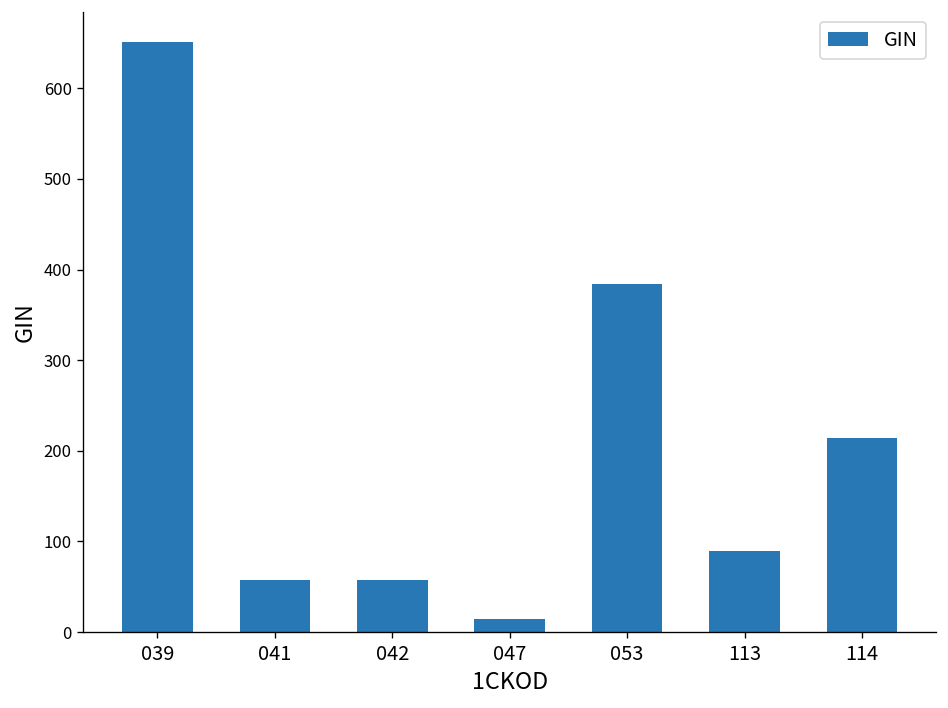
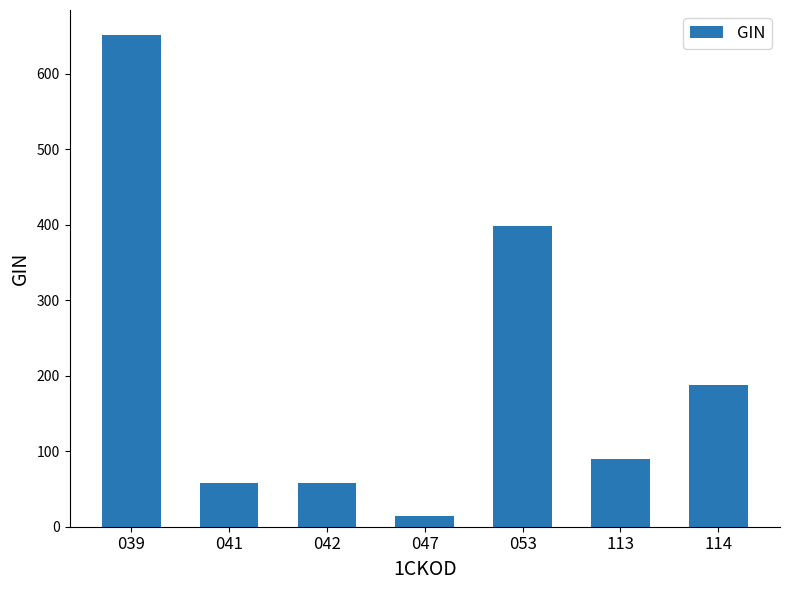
053: 380 -> 400
114: 210 -> 190
